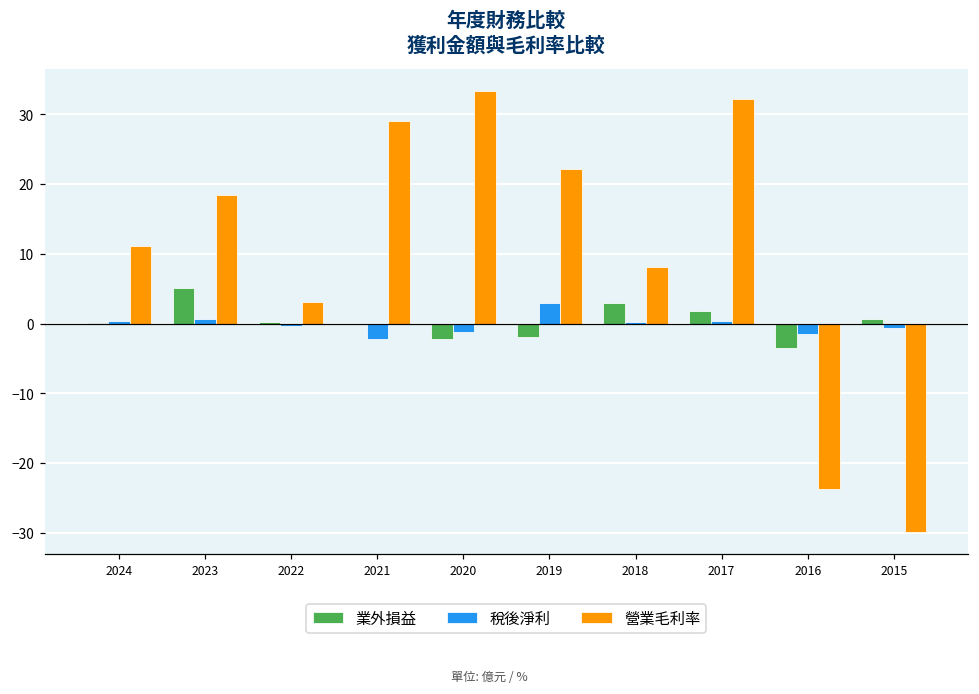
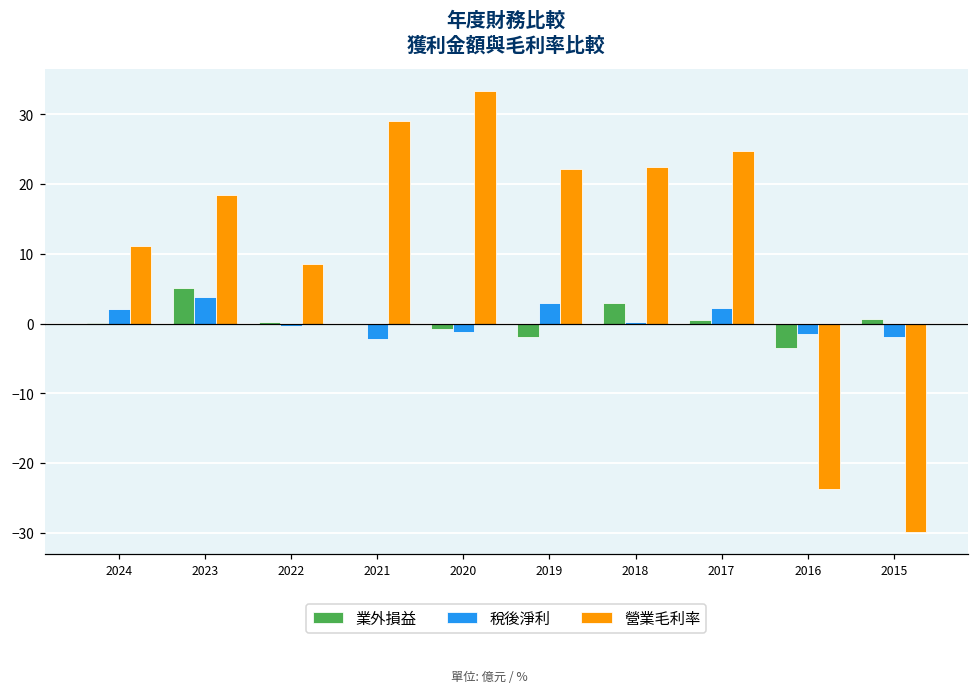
稅後淨利, 2024: 0 -> 2
稅後淨利, 2023: 1 -> 4
營業毛利率, 2022: 3 -> 9
業外損益, 2020: -2 -> -1
營業毛利率, 2018: 8 -> 22
業外損益, 2017: 2 -> 0
稅後淨利, 2017: 0 -> 2
營業毛利率, 2017: 32 -> 25
稅後淨利, 2015: -1 -> -2
